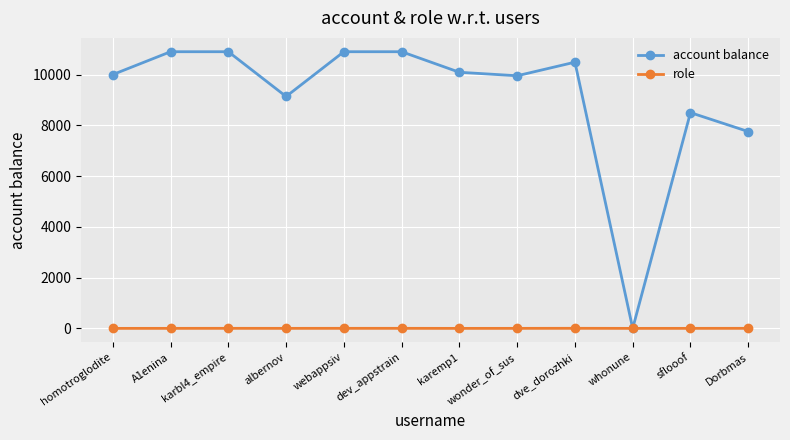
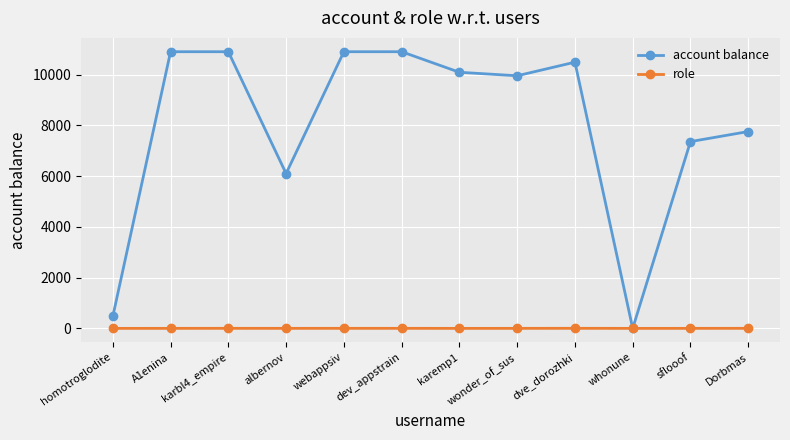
account balance, homotroglodite: 10000 -> 500
account balance, albernov: 9100 -> 6100
account balance, sflooof: 8500 -> 7400
